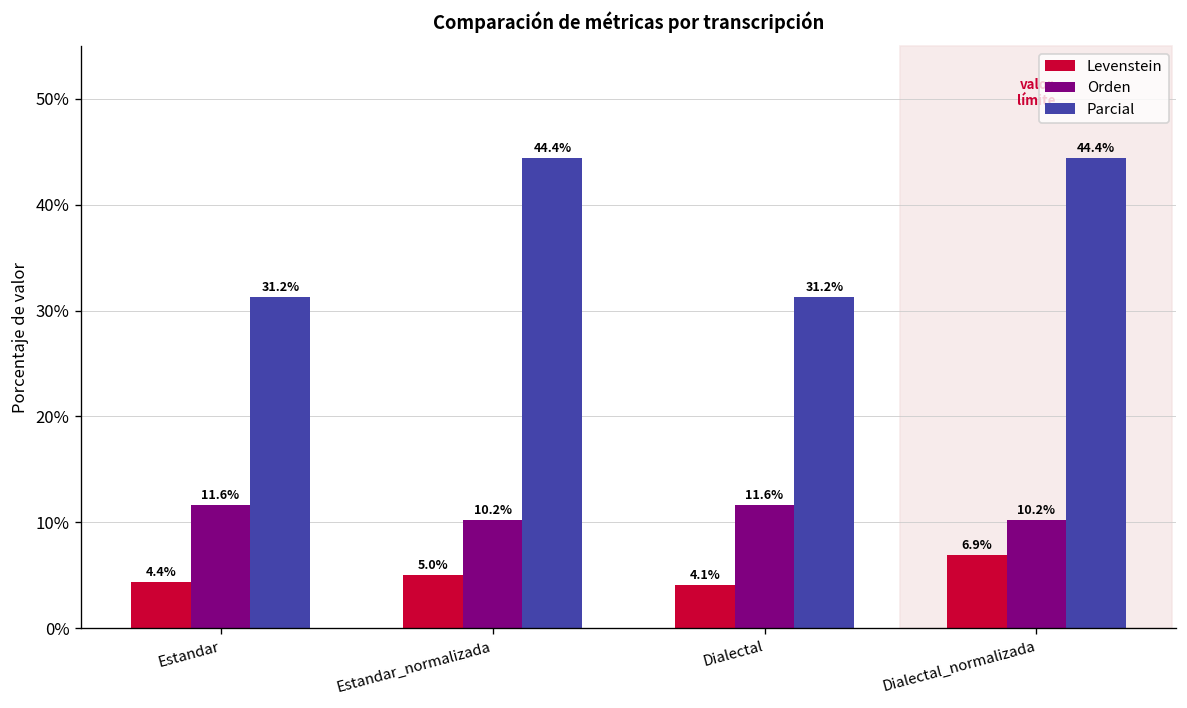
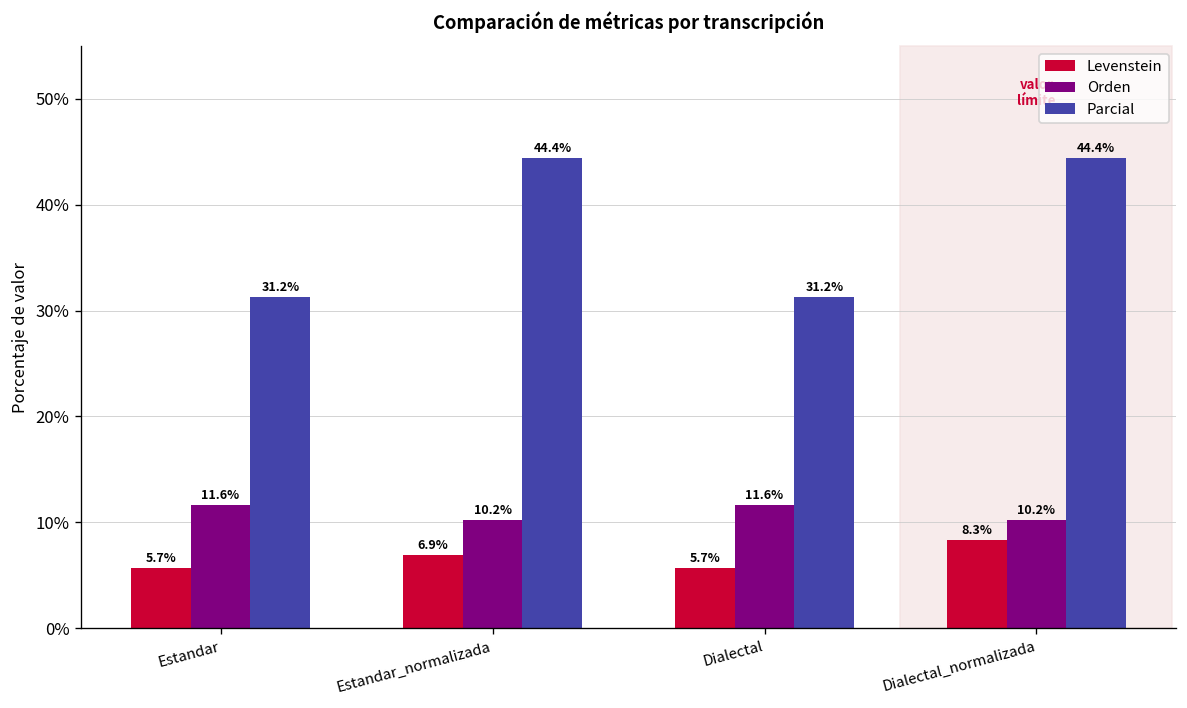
Levenstein, Estandar: 4.4% -> 5.7%
Levenstein, Estandar_normalizada: 5.0% -> 6.9%
Levenstein, Dialectal: 4.1% -> 5.7%
Levenstein, Dialectal_normalizada: 6.9% -> 8.3%
